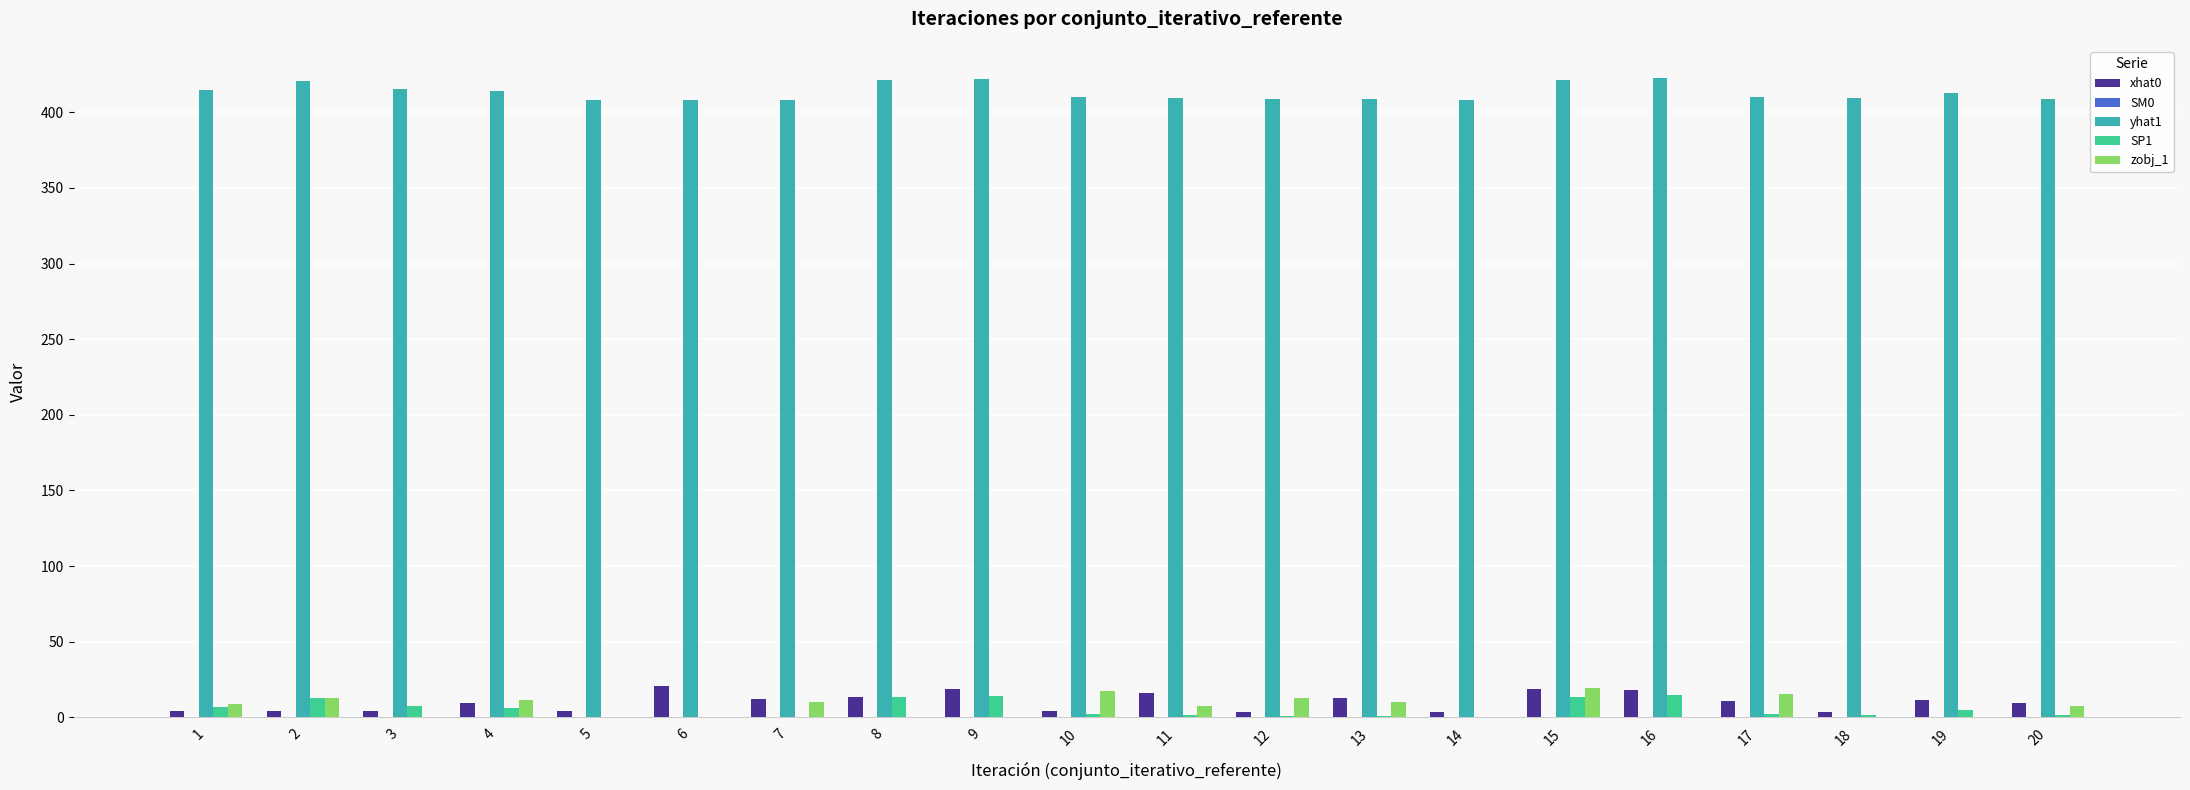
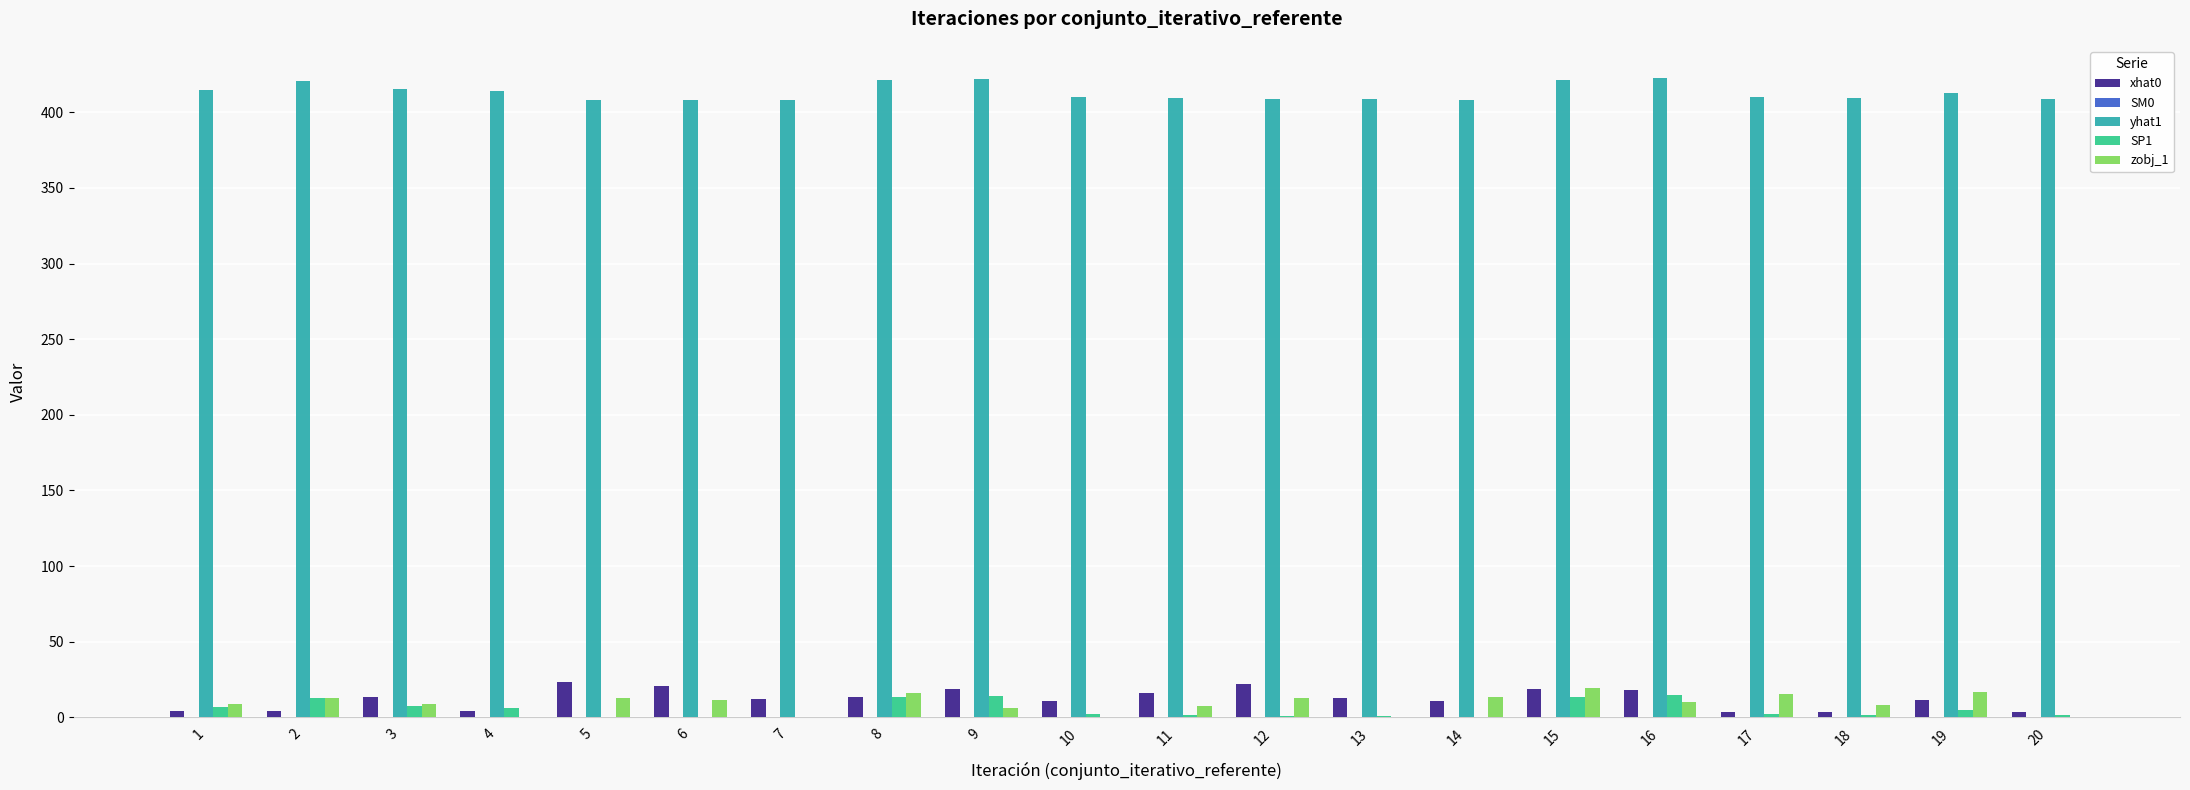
xhat0, 3: 4 -> 13
zobj_1, 3: 0 -> 9
xhat0, 4: 10 -> 4
zobj_1, 4: 11 -> 0
xhat0, 5: 4 -> 23
zobj_1, 5: 0 -> 13
zobj_1, 6: 0 -> 12
zobj_1, 7: 10 -> 0
zobj_1, 8: 0 -> 16
zobj_1, 9: 0 -> 6
xhat0, 10: 4 -> 11
zobj_1, 10: 18 -> 0
xhat0, 12: 4 -> 22
zobj_1, 13: 10 -> 0
xhat0, 14: 4 -> 11
zobj_1, 14: 0 -> 13
zobj_1, 16: 0 -> 10
xhat0, 17: 11 -> 4
zobj_1, 18: 0 -> 9
zobj_1, 19: 0 -> 17
xhat0, 20: 10 -> 4
zobj_1, 20: 8 -> 0
